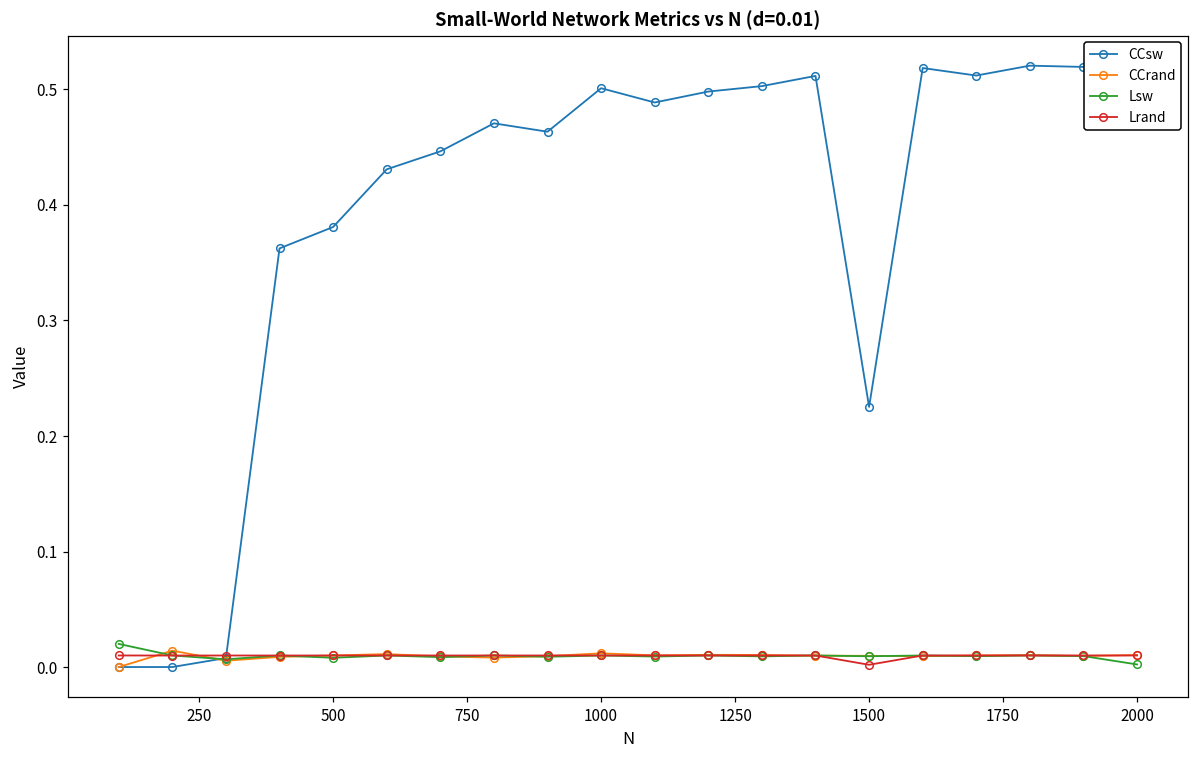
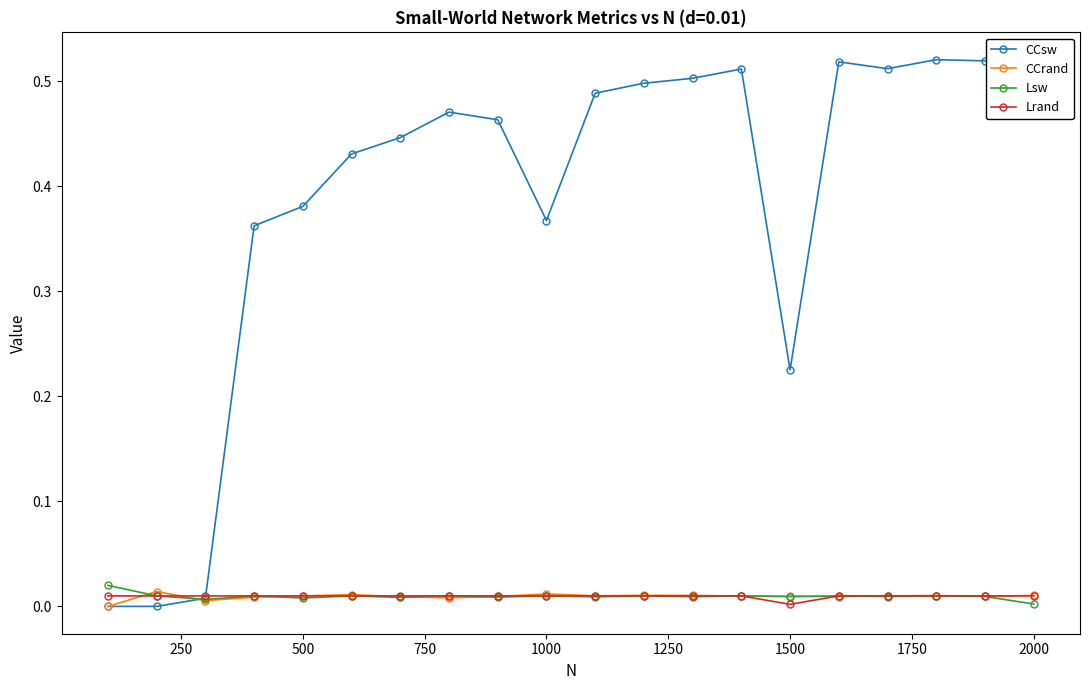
CCsw, 1000: 0.501 -> 0.367
